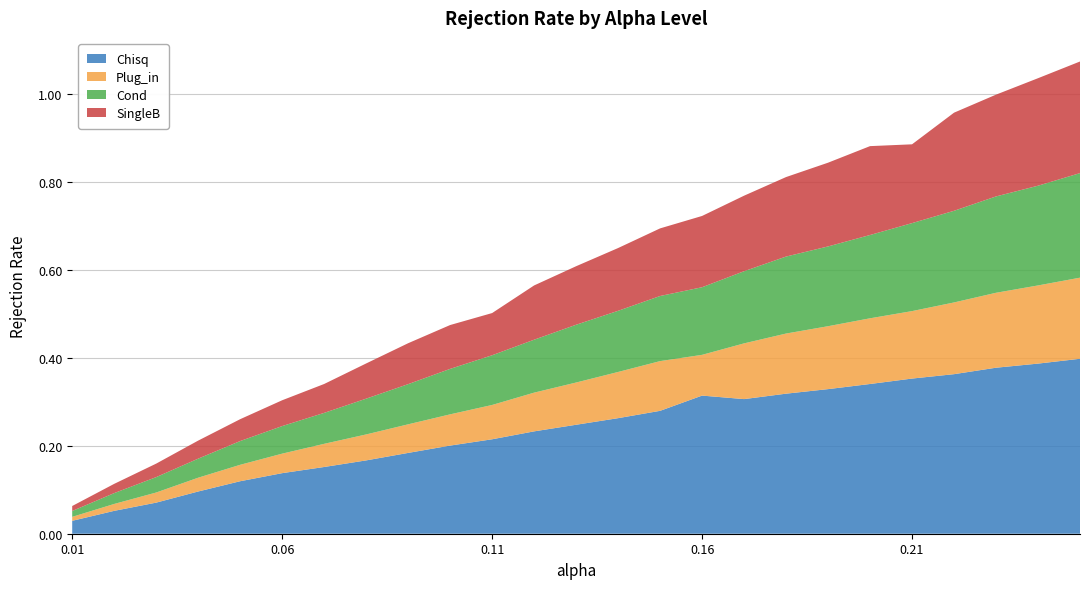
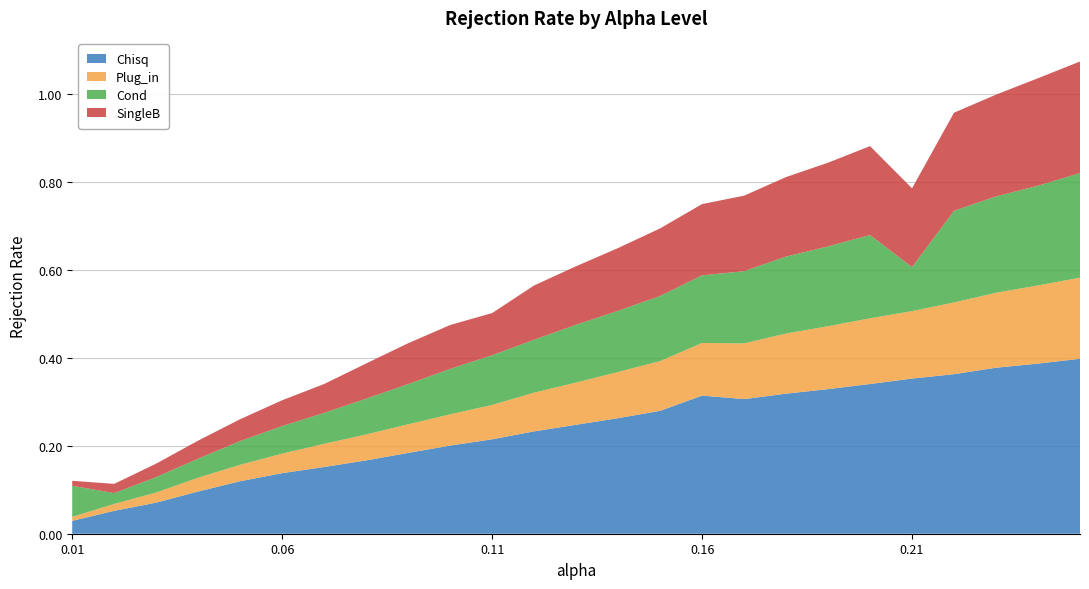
Cond, 0.01: 0.01 -> 0.07
Plug_in, 0.16: 0.09 -> 0.12
Cond, 0.21: 0.2 -> 0.1
